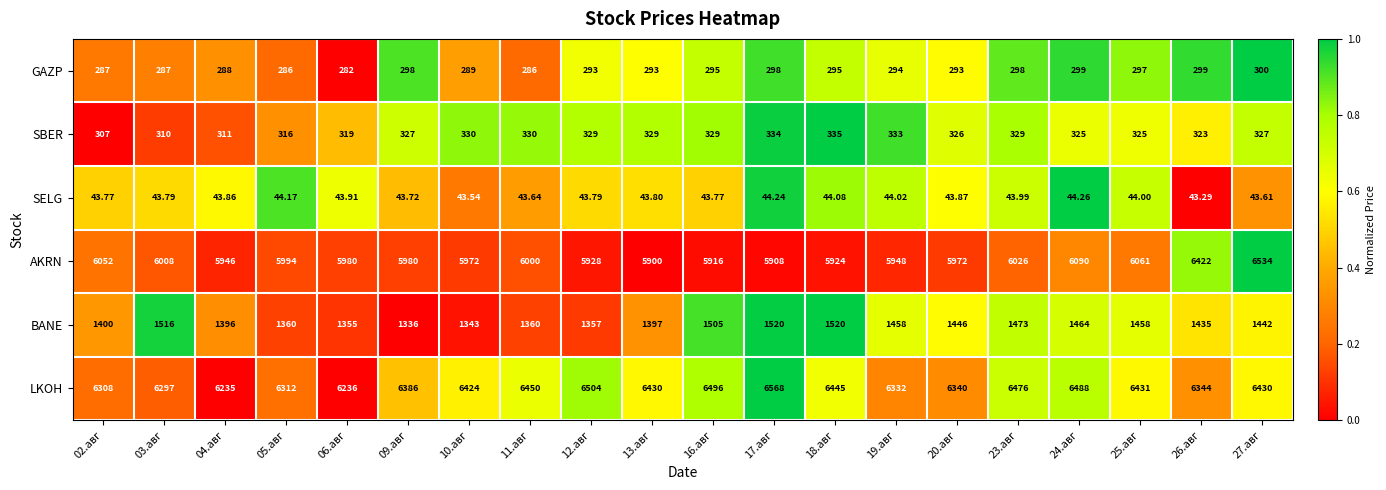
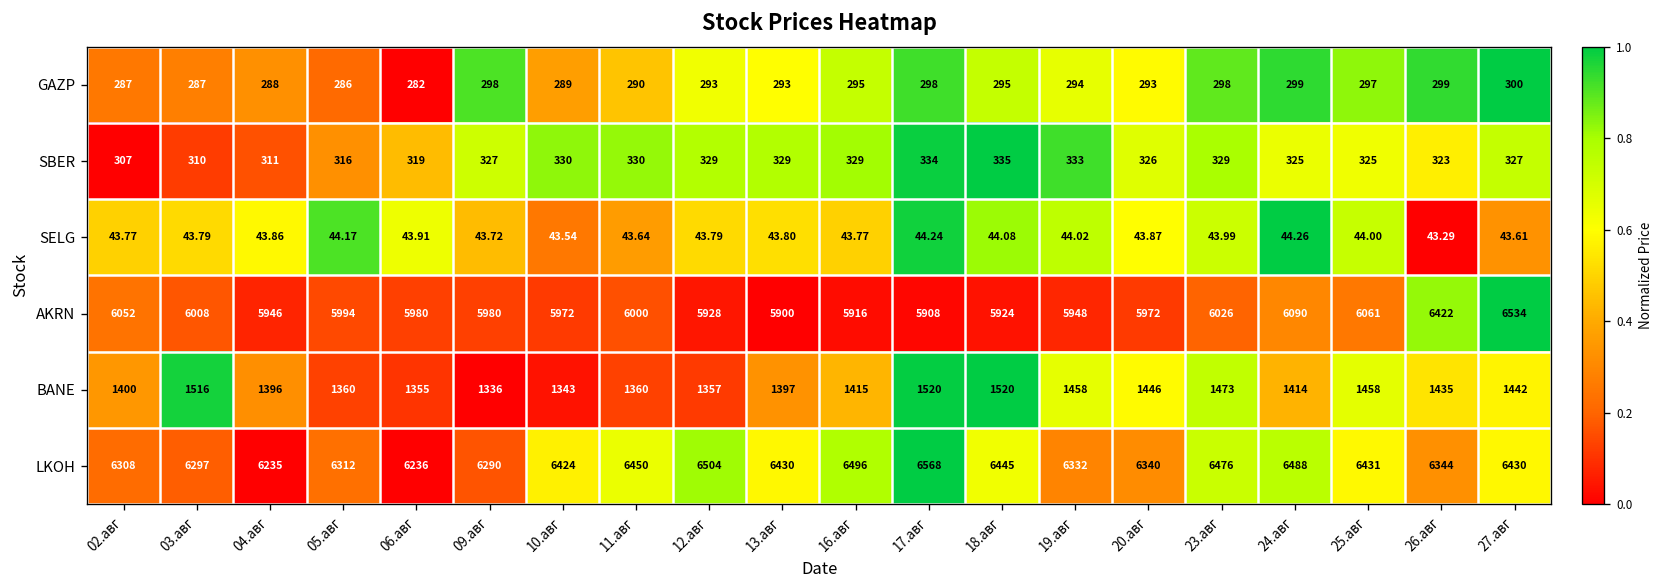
GAZP, 11.авг: 286 -> 290
BANE, 16.авг: 1505 -> 1415
BANE, 24.авг: 1464 -> 1414
LKOH, 09.авг: 6386 -> 6290
